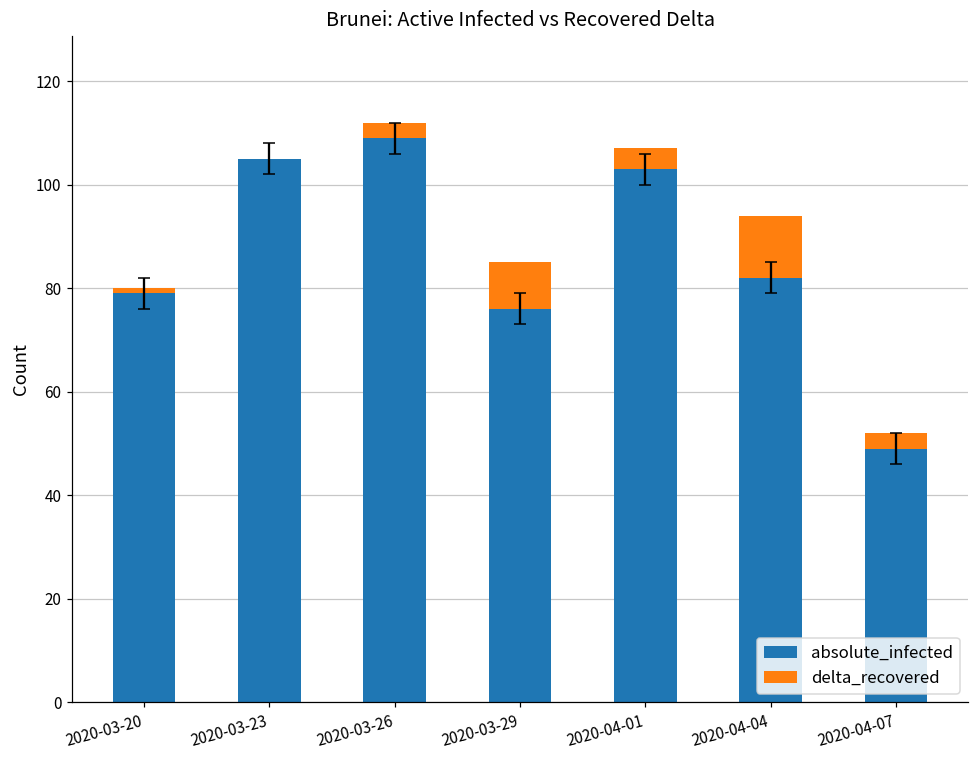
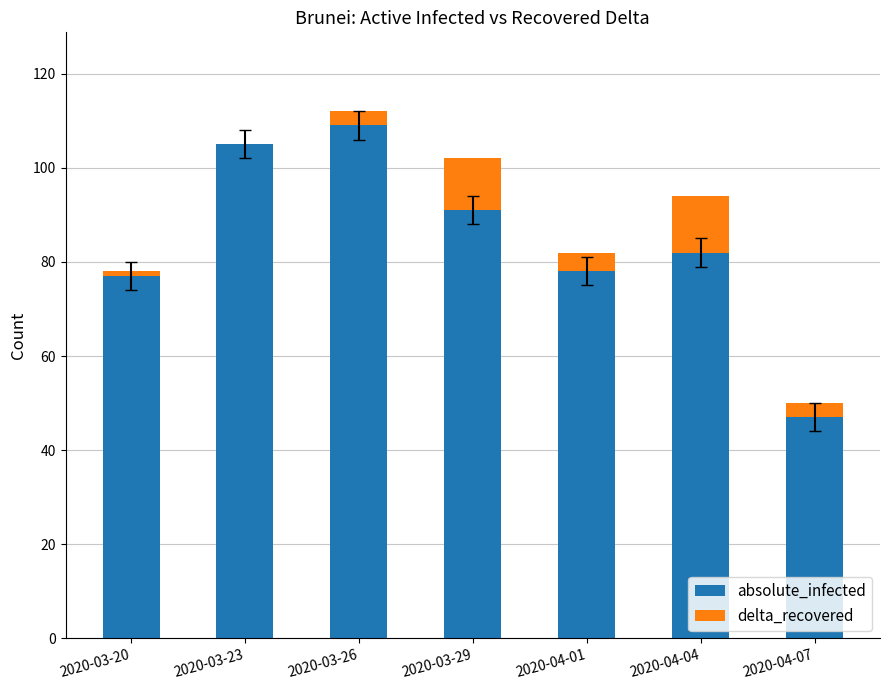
absolute_infected, 2020-03-20: 79 -> 77
absolute_infected, 2020-03-29: 76 -> 91
delta_recovered, 2020-03-29: 9 -> 11
absolute_infected, 2020-04-01: 103 -> 78
absolute_infected, 2020-04-07: 49 -> 47
